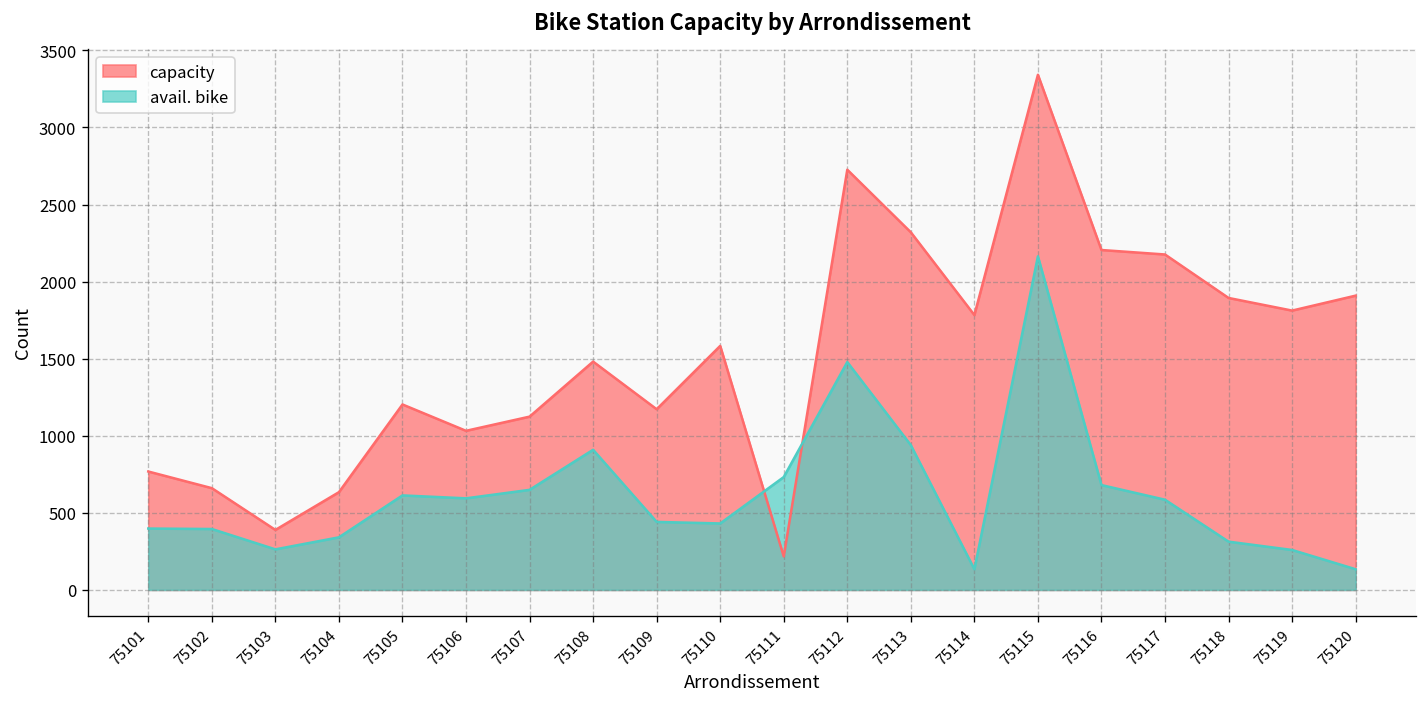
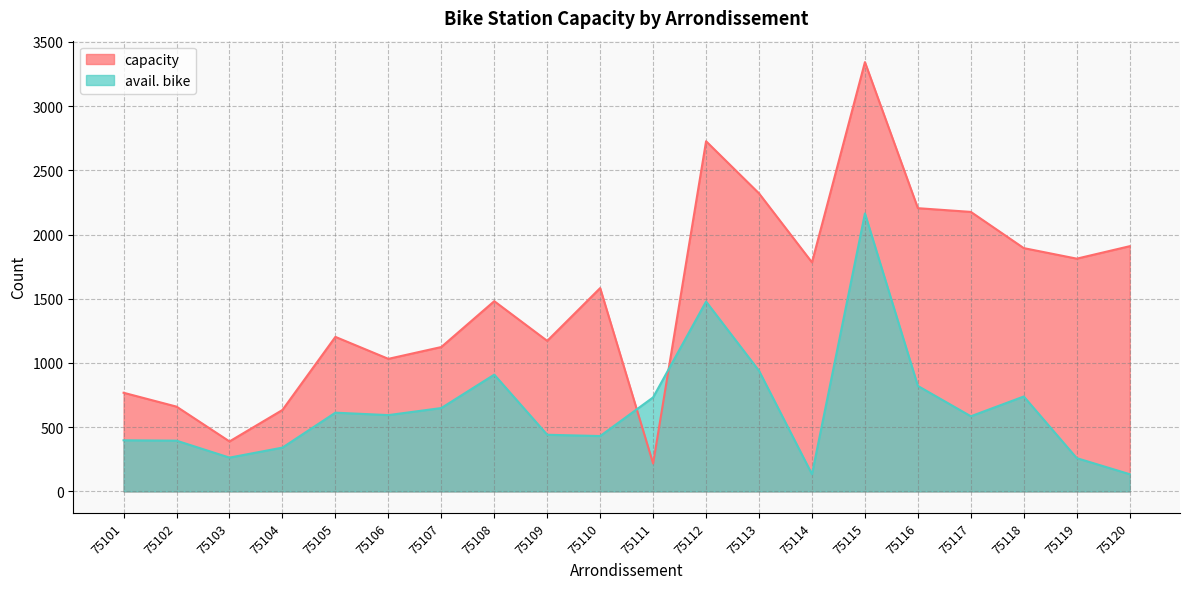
avail. bike, 75116: 680 -> 820
avail. bike, 75118: 310 -> 740
